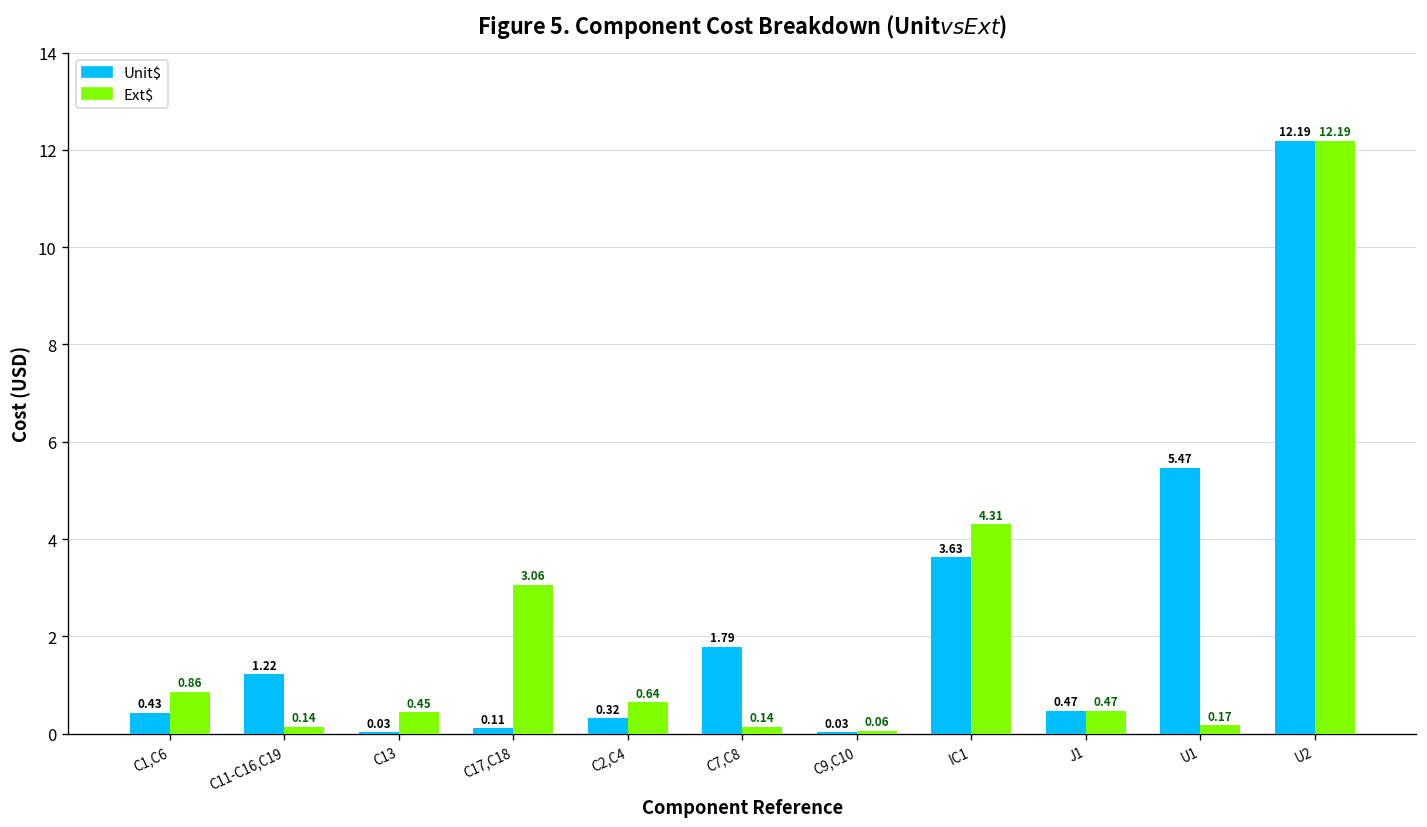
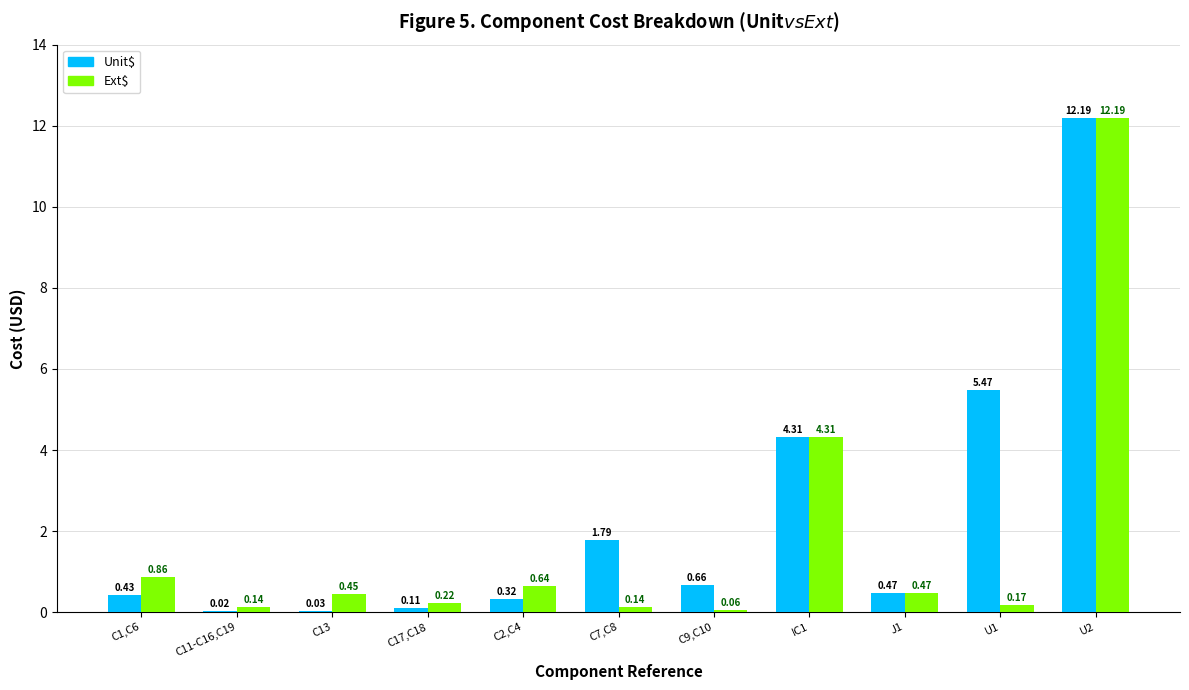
Unit$, C11-C16,C19: 1.22 -> 0.02
Ext$, C17,C18: 3.06 -> 0.22
Unit$, C9,C10: 0.03 -> 0.66
Unit$, IC1: 3.63 -> 4.31
